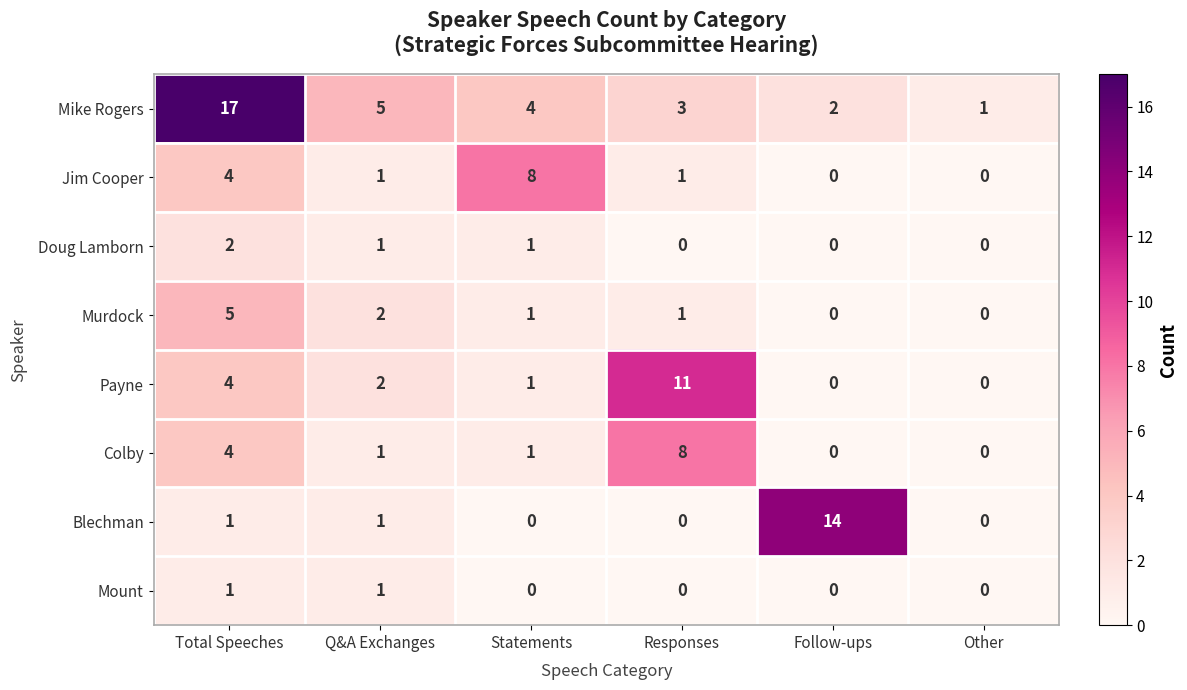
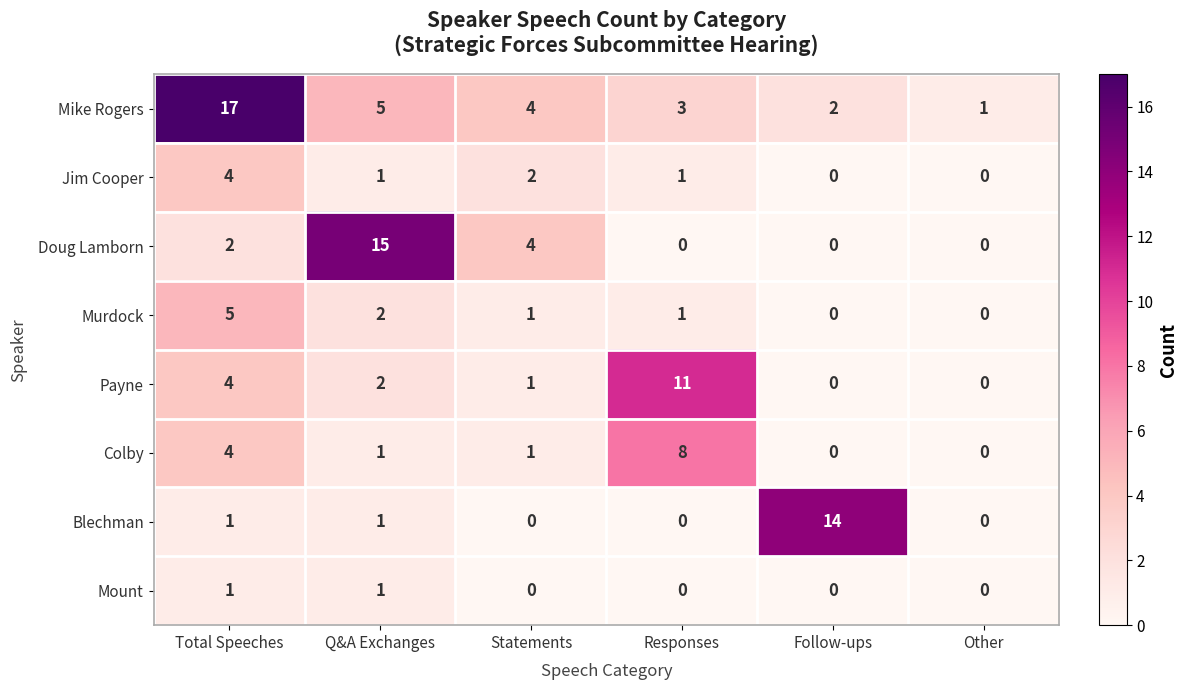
Jim Cooper, Statements: 8 -> 2
Doug Lamborn, Q&A Exchanges: 1 -> 15
Doug Lamborn, Statements: 1 -> 4
